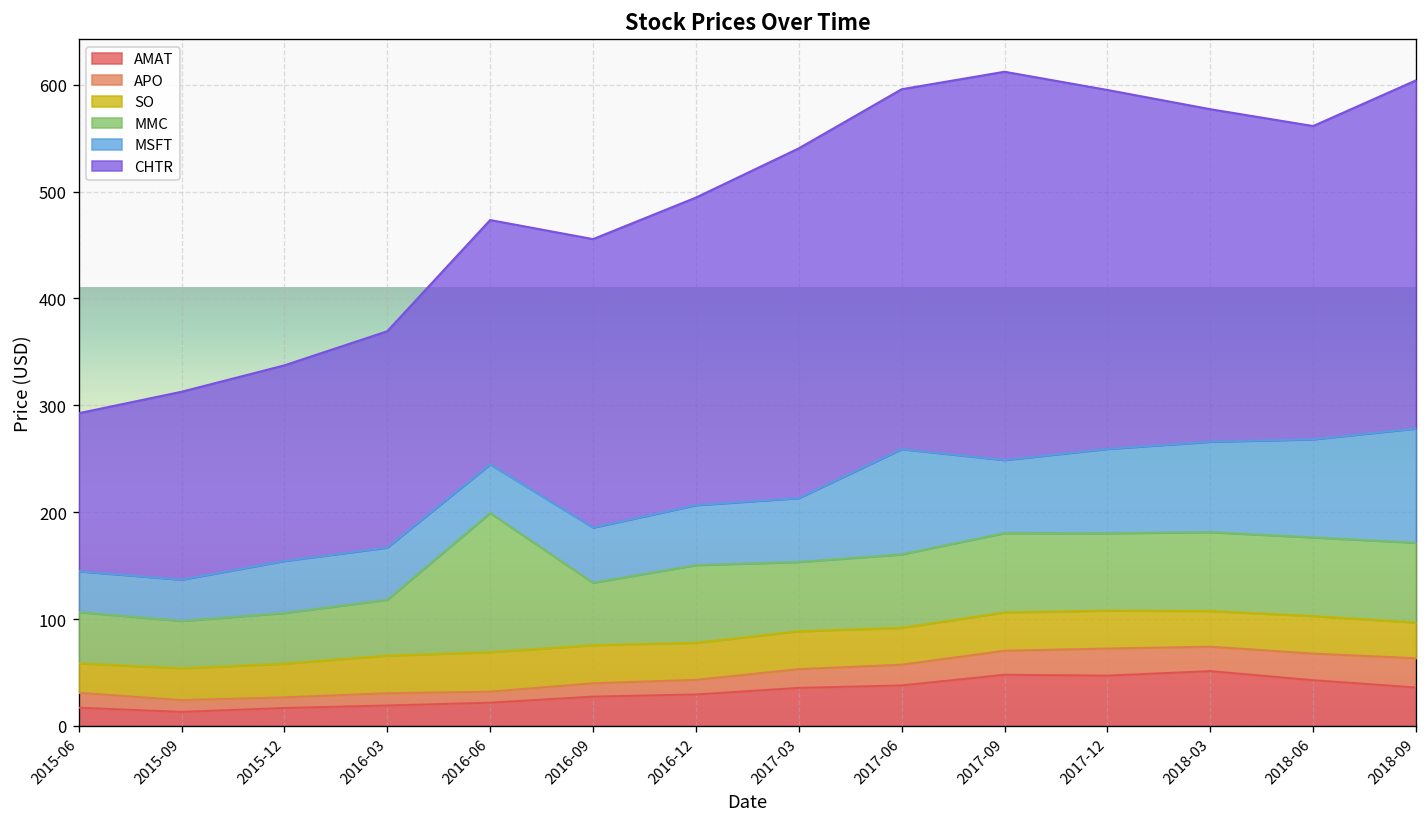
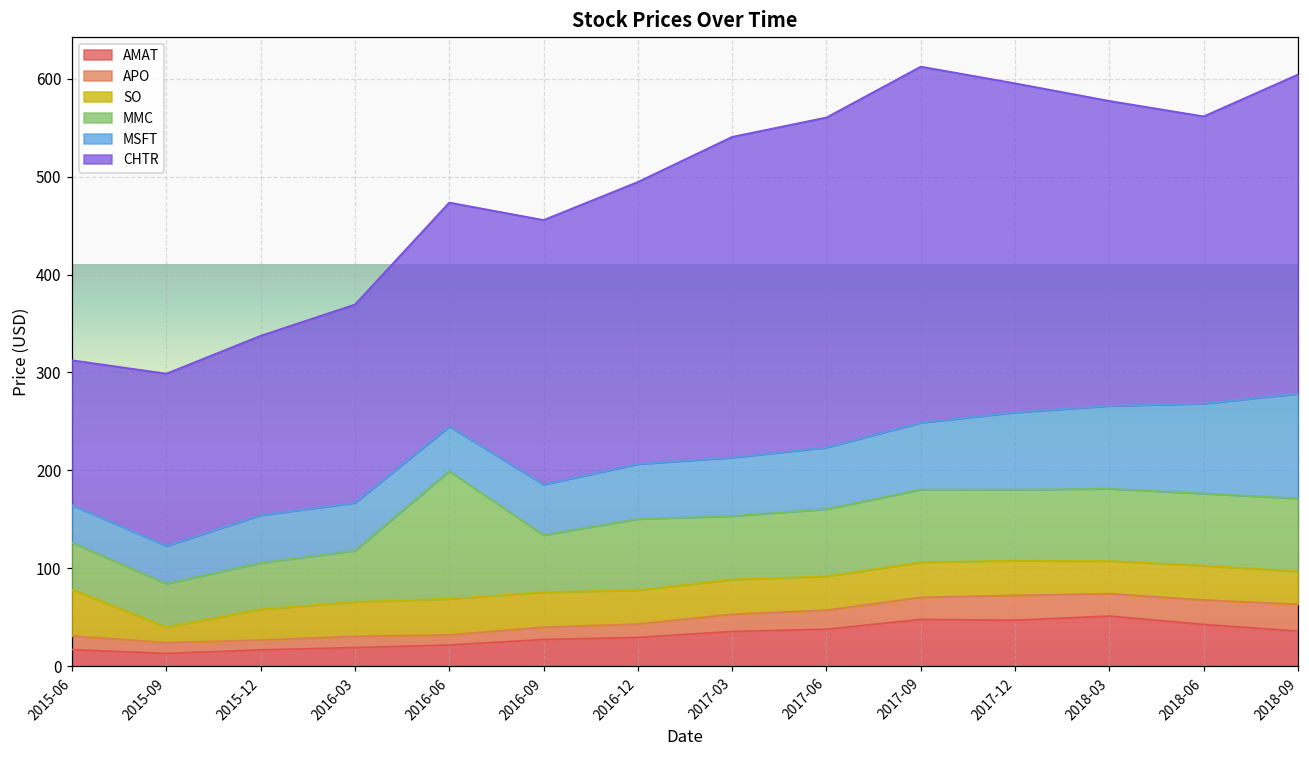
SO, 2015-06: 30 -> 50
SO, 2015-09: 30 -> 20
MSFT, 2017-06: 100 -> 60
